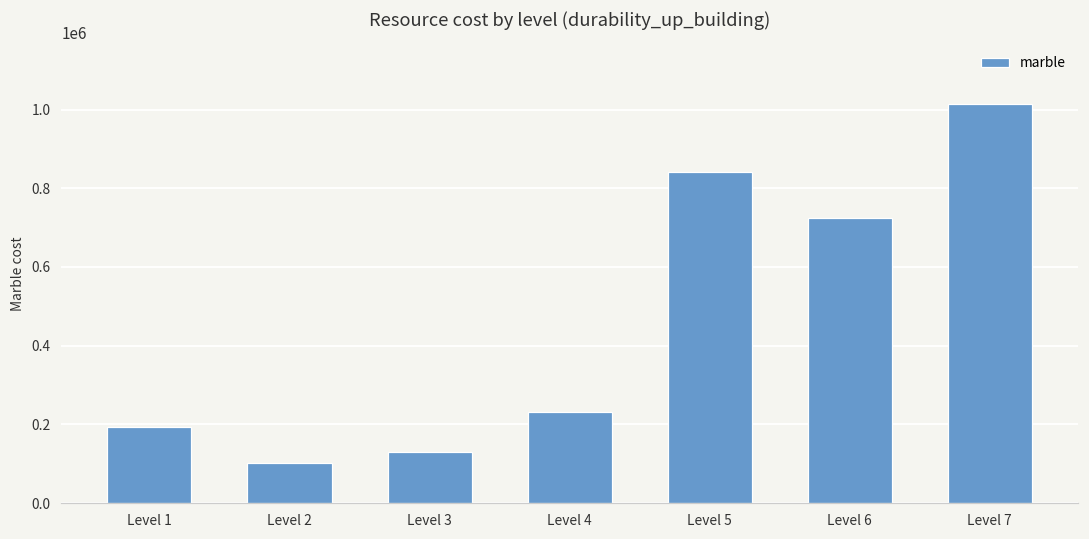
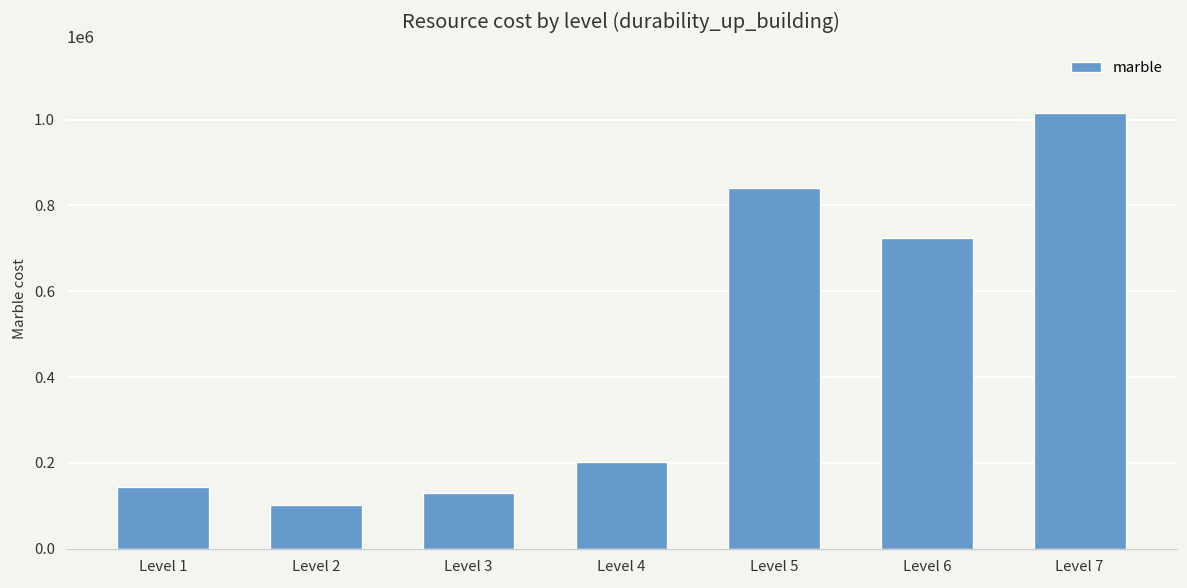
Level 1: 190000 -> 150000
Level 4: 230000 -> 200000
